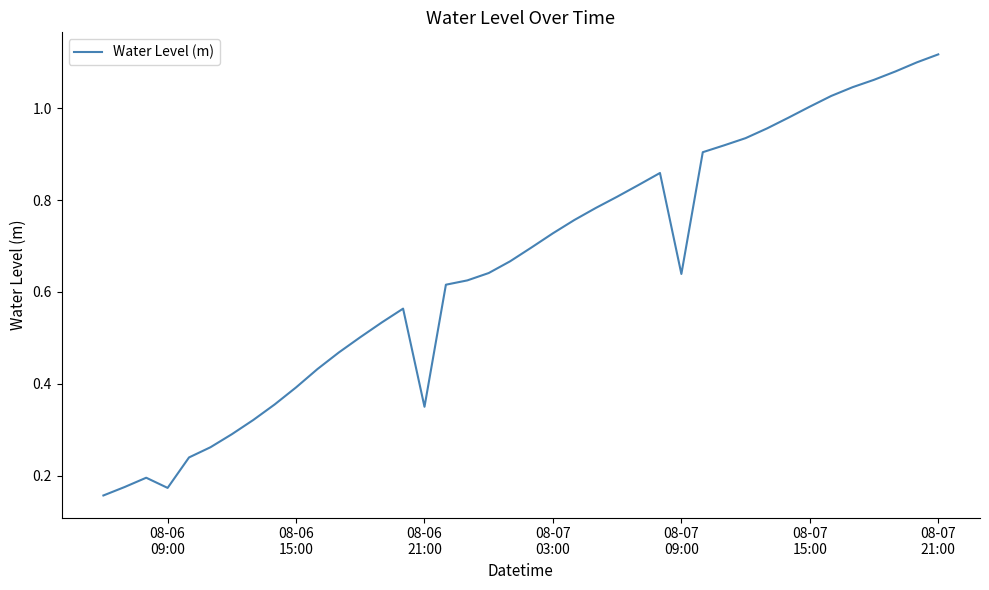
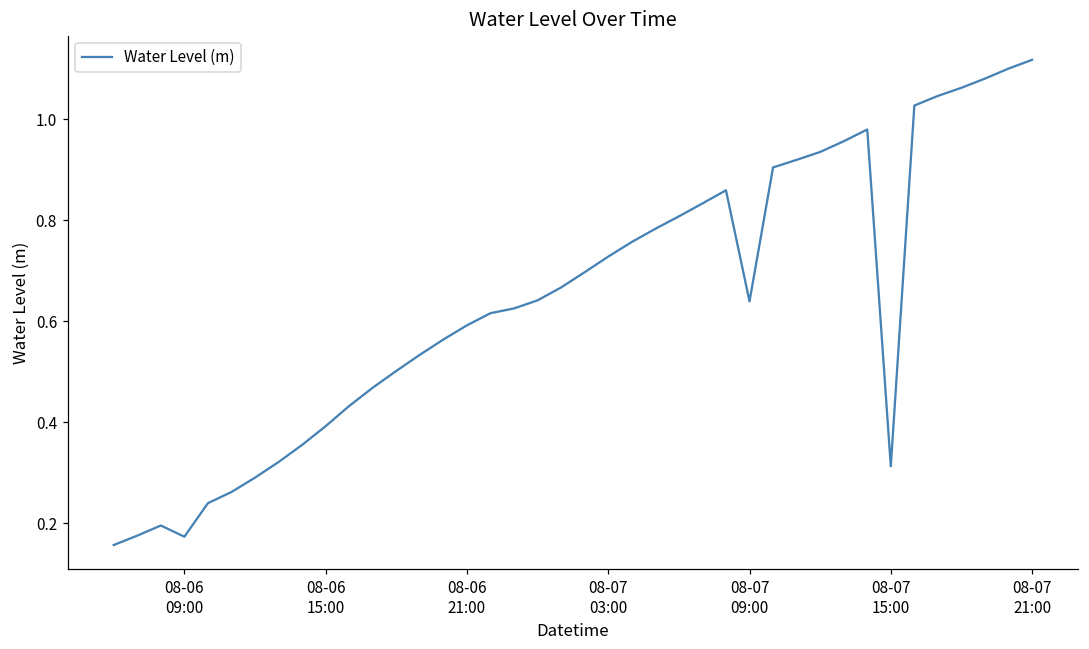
08-06 21:00: 0.35 -> 0.59
08-07 15:00: 1.00 -> 0.31
